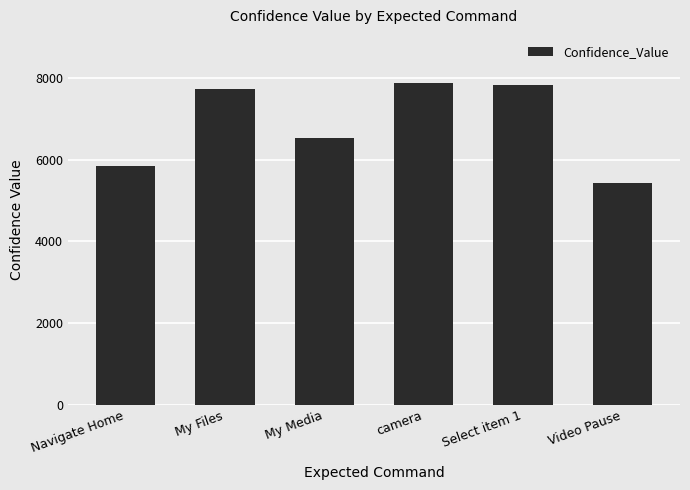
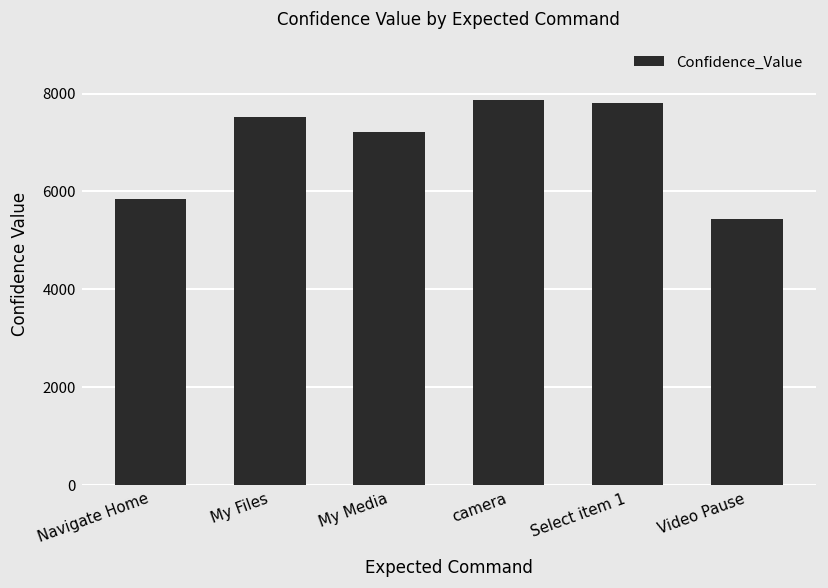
My Files: 7700 -> 7500
My Media: 6500 -> 7200
